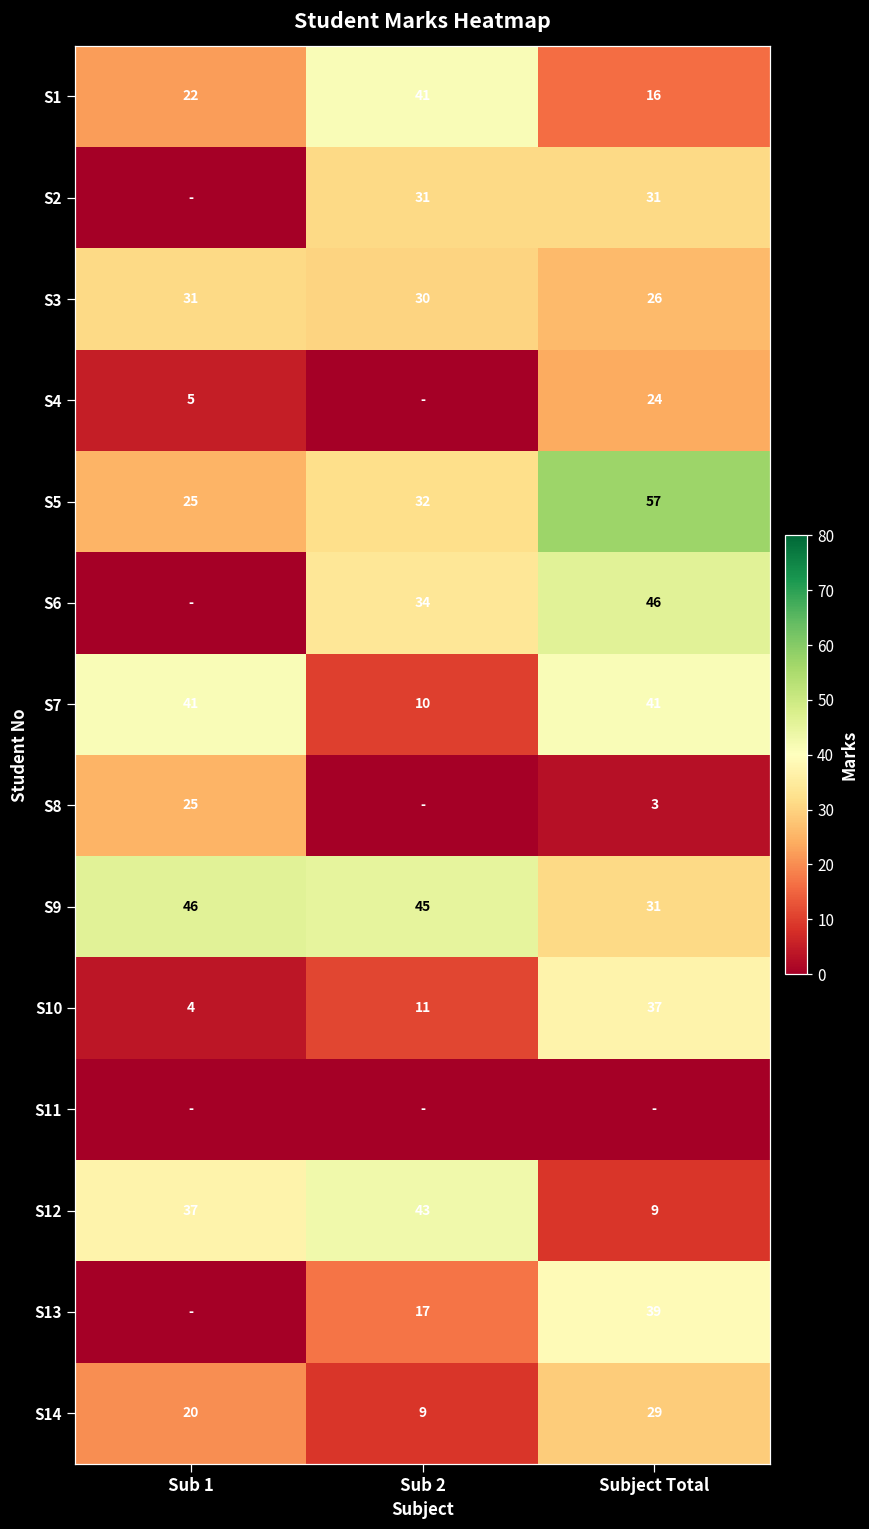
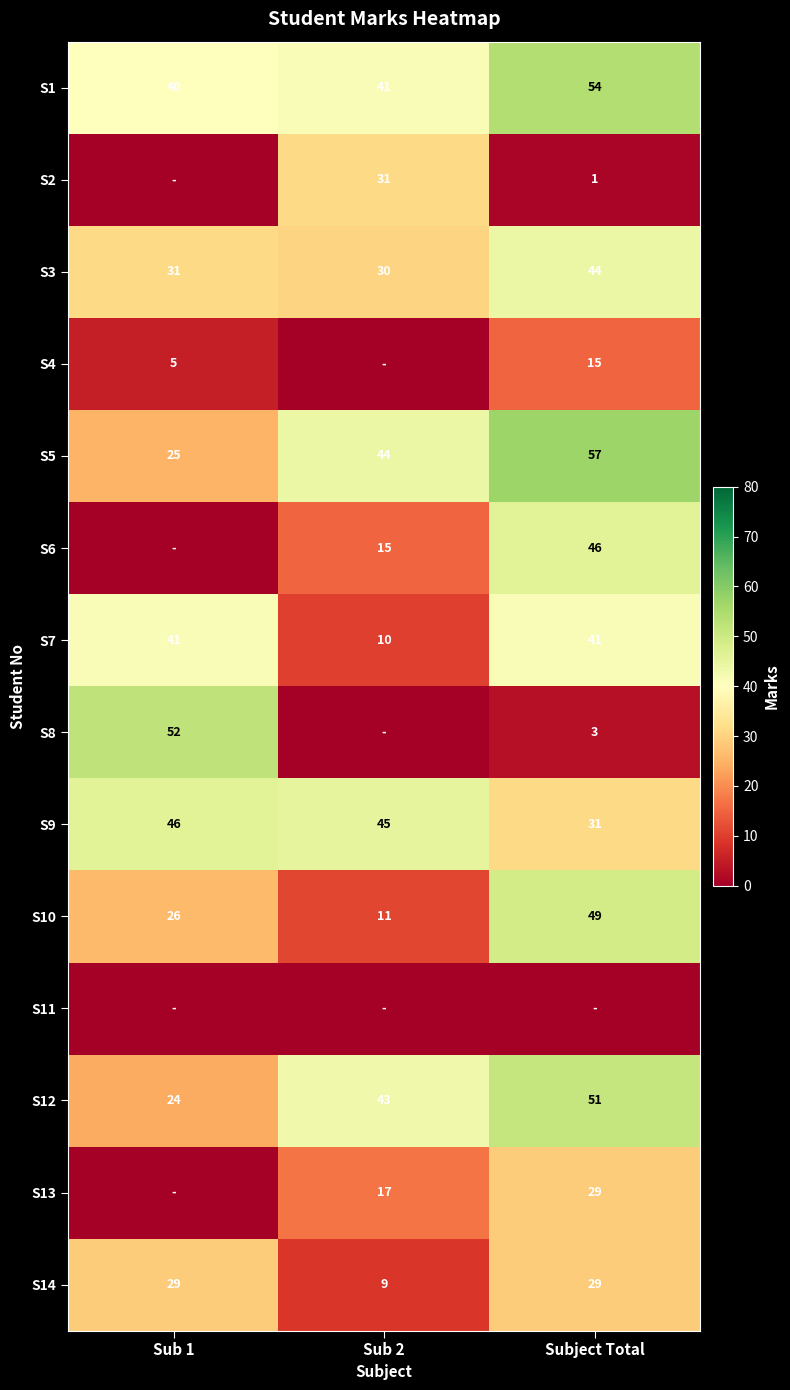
S1, Sub 1: 22 -> 40
S1, Subject Total: 16 -> 54
S2, Subject Total: 31 -> 1
S3, Subject Total: 26 -> 44
S4, Subject Total: 24 -> 15
S5, Sub 2: 32 -> 44
S6, Sub 2: 34 -> 15
S8, Sub 1: 25 -> 52
S10, Sub 1: 4 -> 26
S10, Subject Total: 37 -> 49
S12, Sub 1: 37 -> 24
S12, Subject Total: 9 -> 51
S13, Subject Total: 39 -> 29
S14, Sub 1: 20 -> 29
